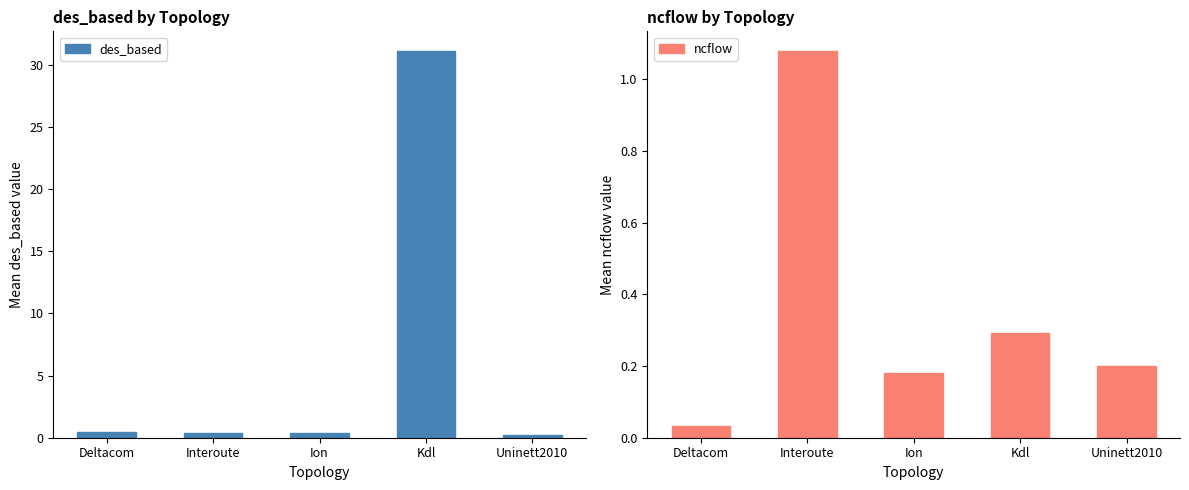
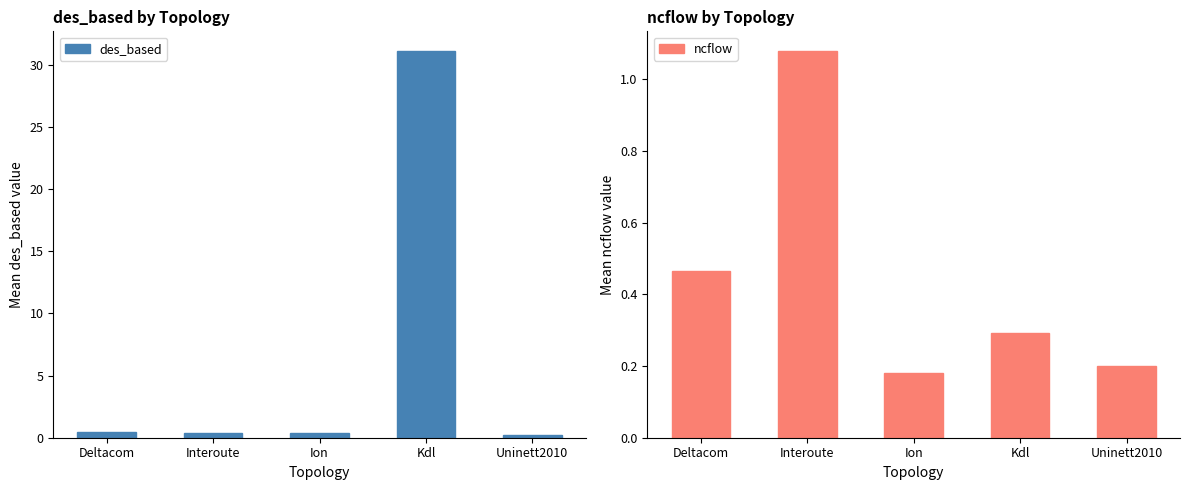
ncflow by Topology, Deltacom: 0.03 -> 0.46
